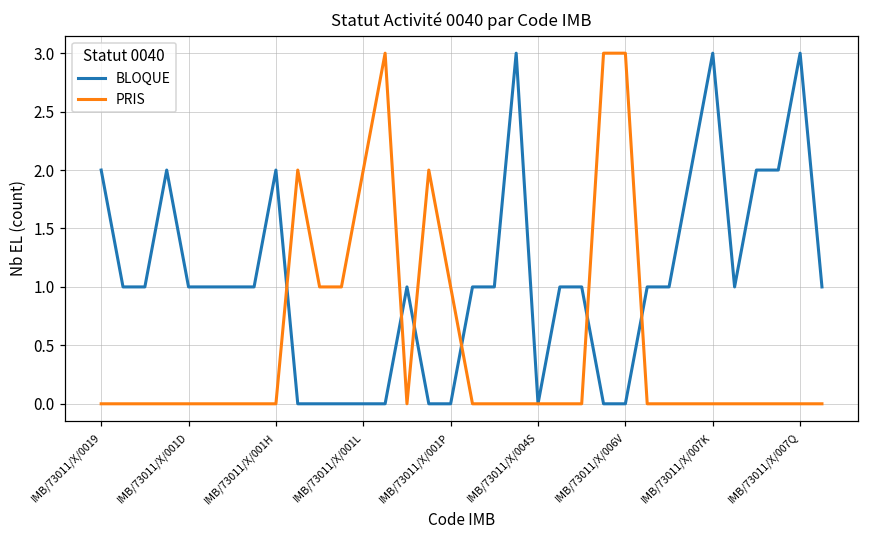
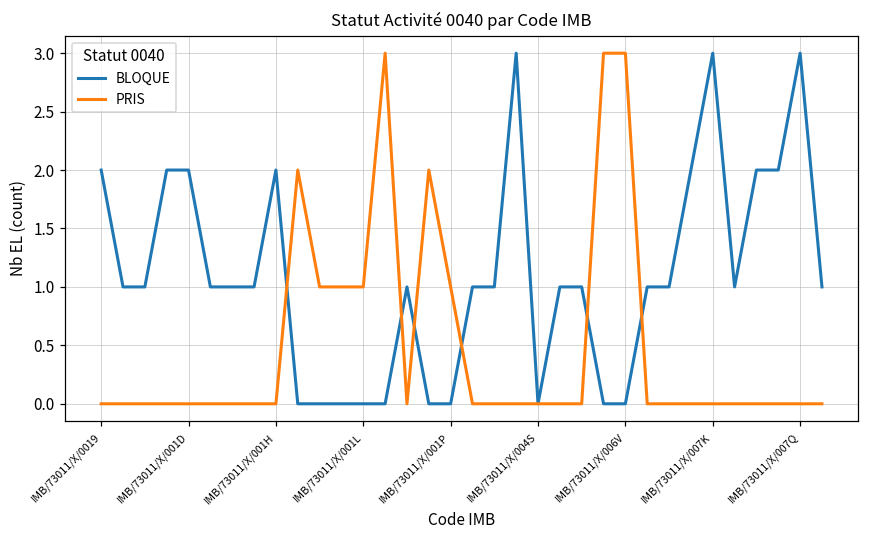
BLOQUE, IMB/73011/X/001D: 1 -> 2
PRIS, IMB/73011/X/001L: 2 -> 1
